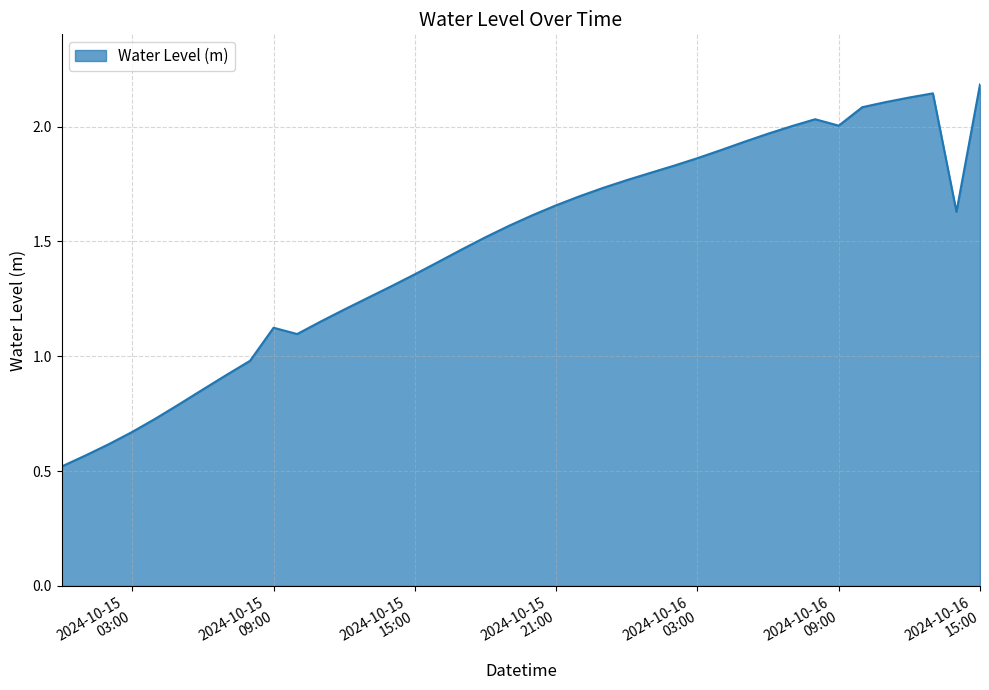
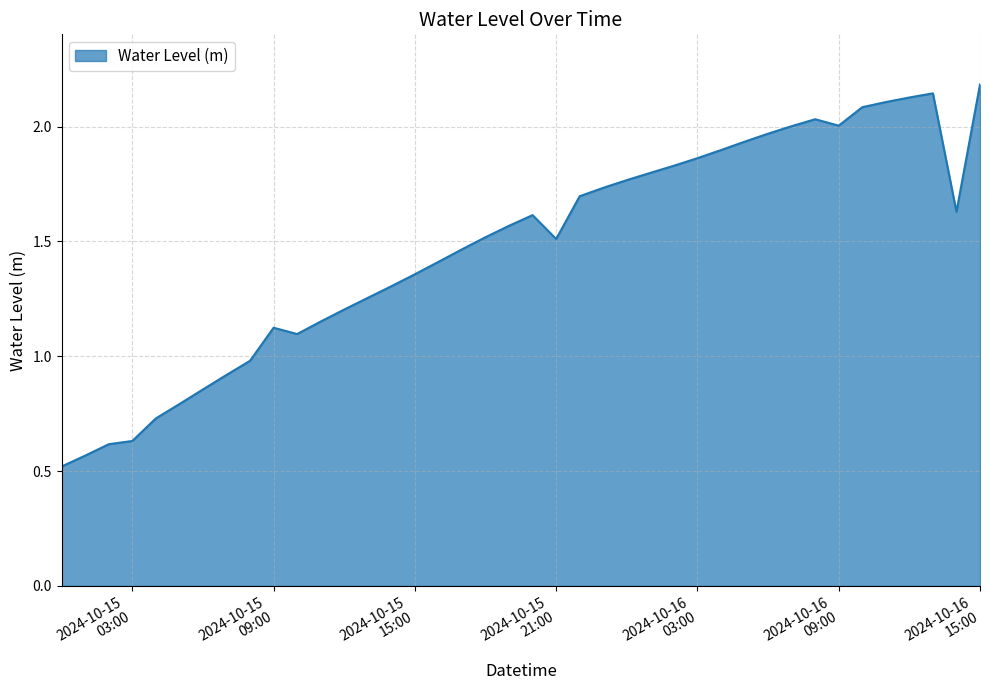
2024-10-15 03:00: 0.67 -> 0.63
2024-10-15 21:00: 1.66 -> 1.51
